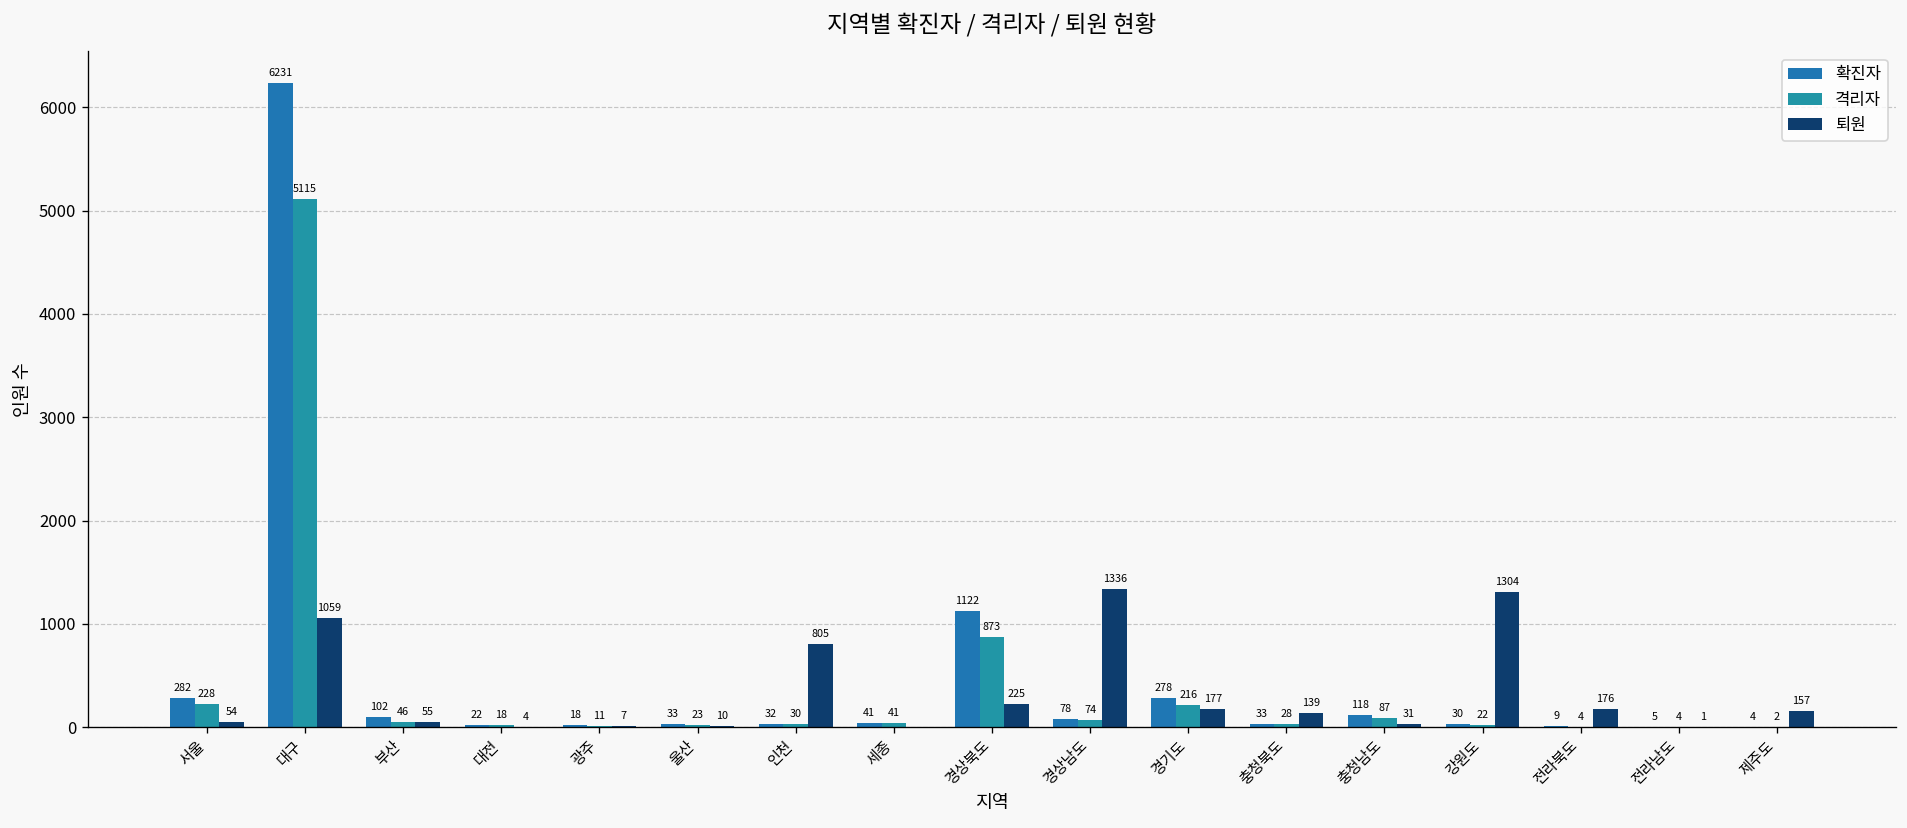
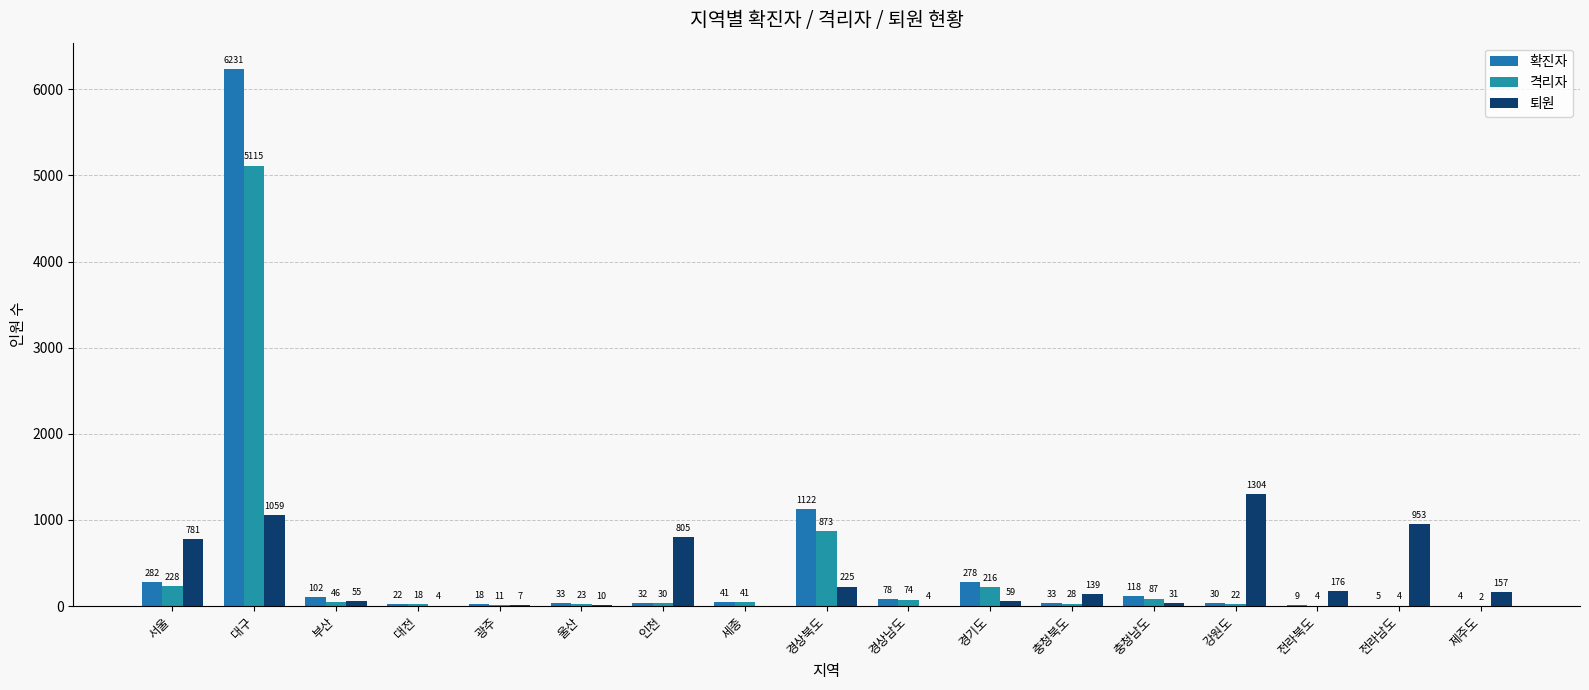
퇴원, 서울: 54 -> 781
퇴원, 경상남도: 1336 -> 4
퇴원, 경기도: 177 -> 59
퇴원, 전라남도: 1 -> 953
